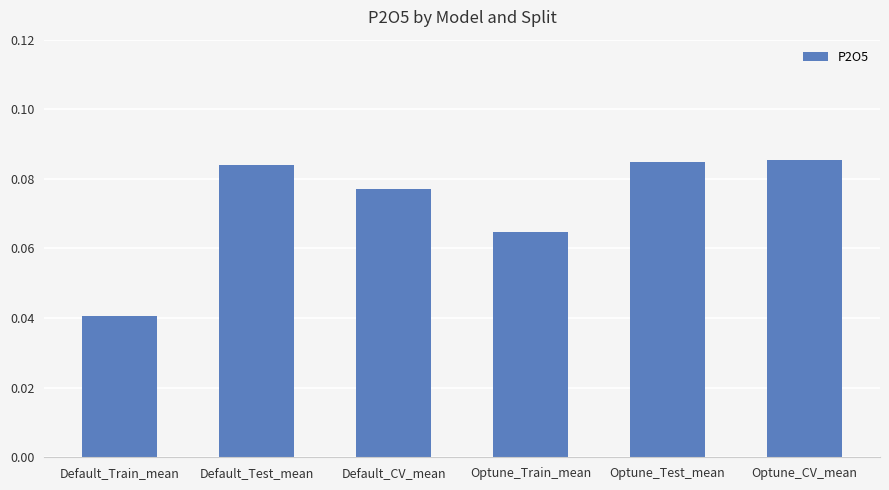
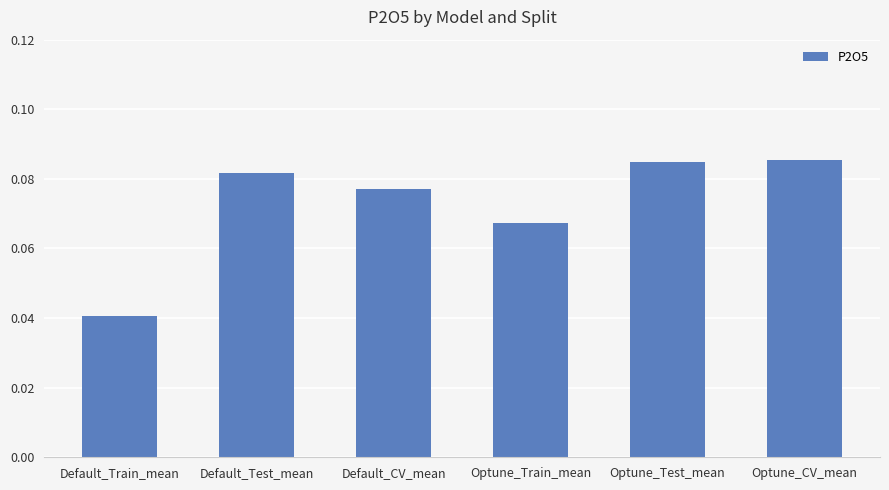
Default_Test_mean: 0.084 -> 0.082
Optune_Train_mean: 0.065 -> 0.067
